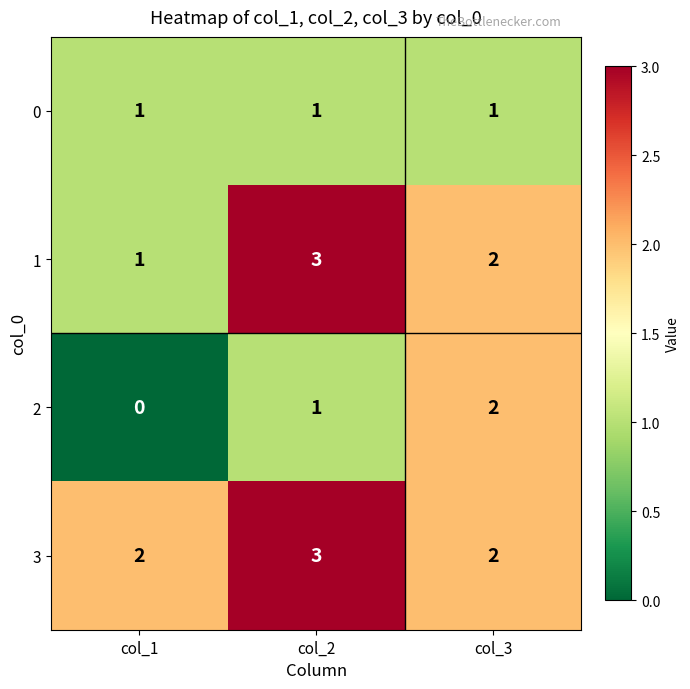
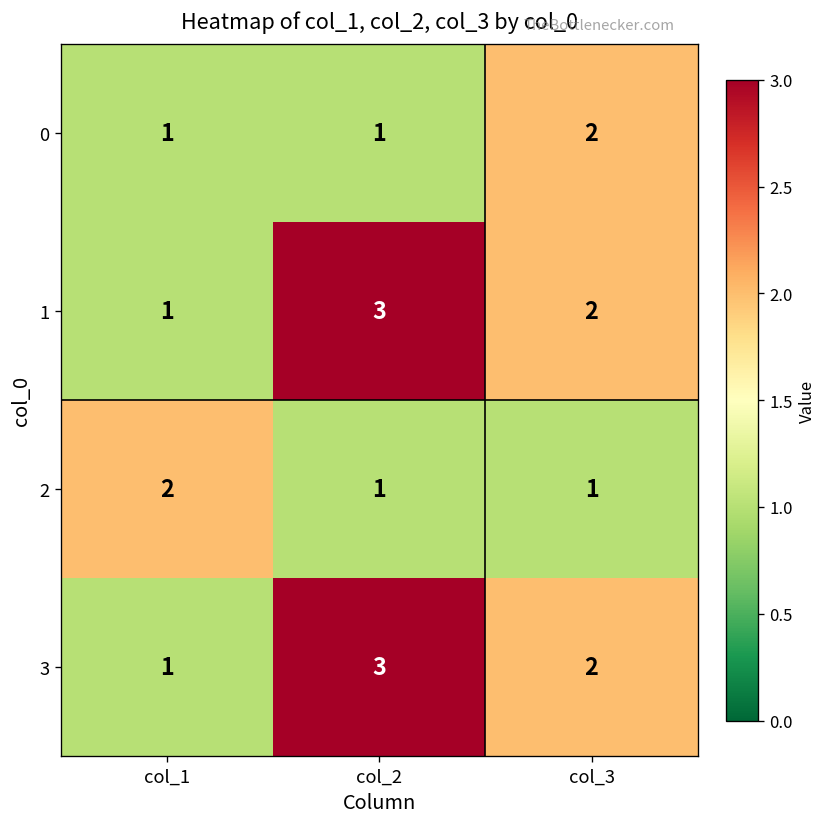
0, col_3: 1 -> 2
2, col_1: 0 -> 2
2, col_3: 2 -> 1
3, col_1: 2 -> 1
